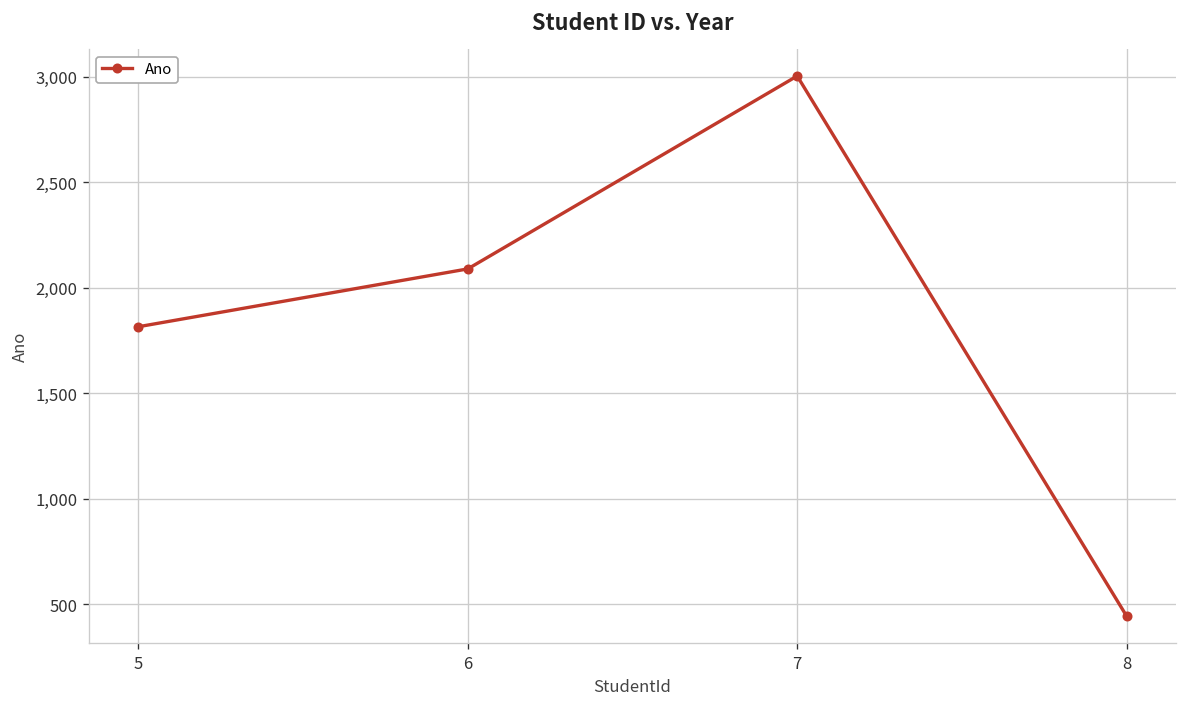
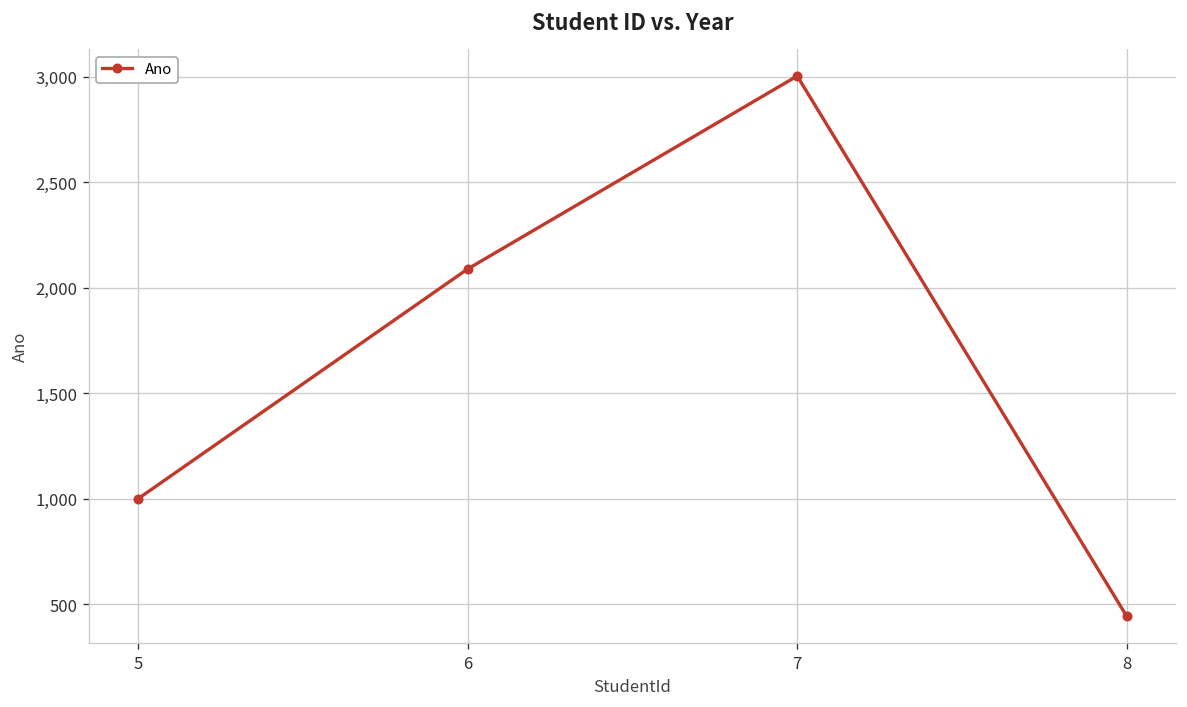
5: 1,820 -> 1,000
